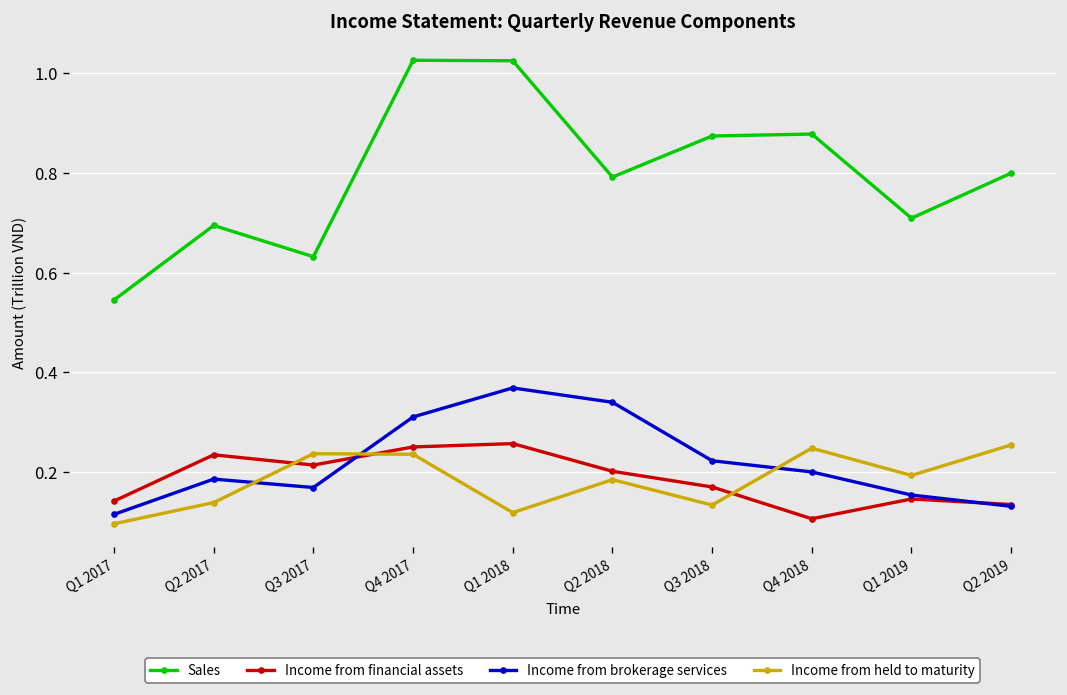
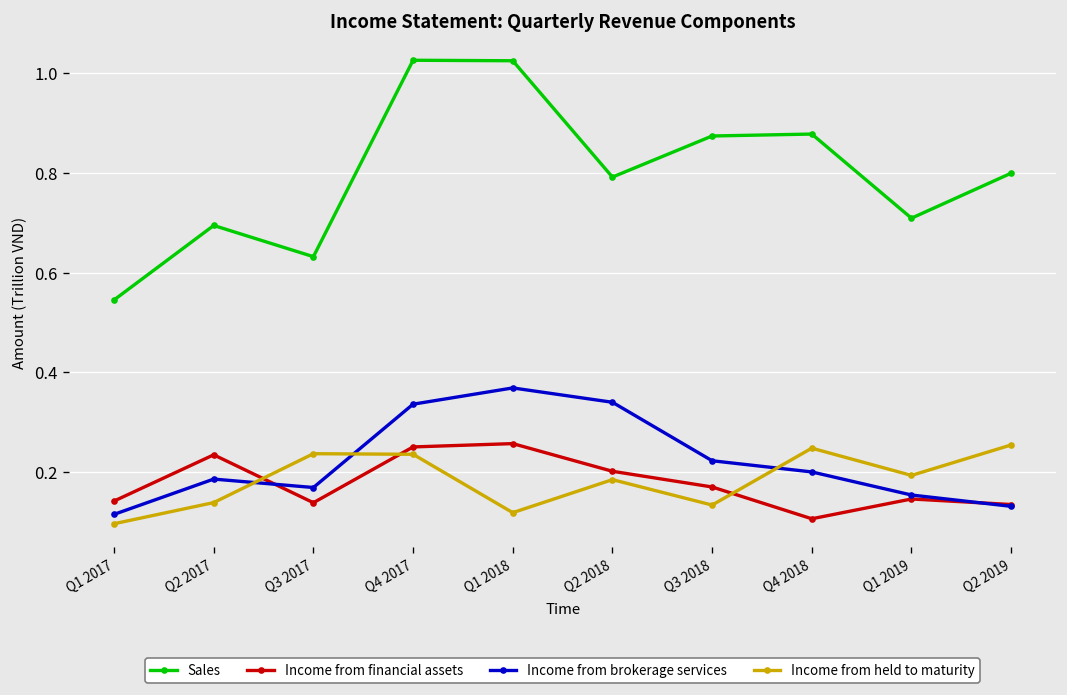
Income from financial assets, Q3 2017: 0.21 -> 0.14
Income from brokerage services, Q4 2017: 0.31 -> 0.34
